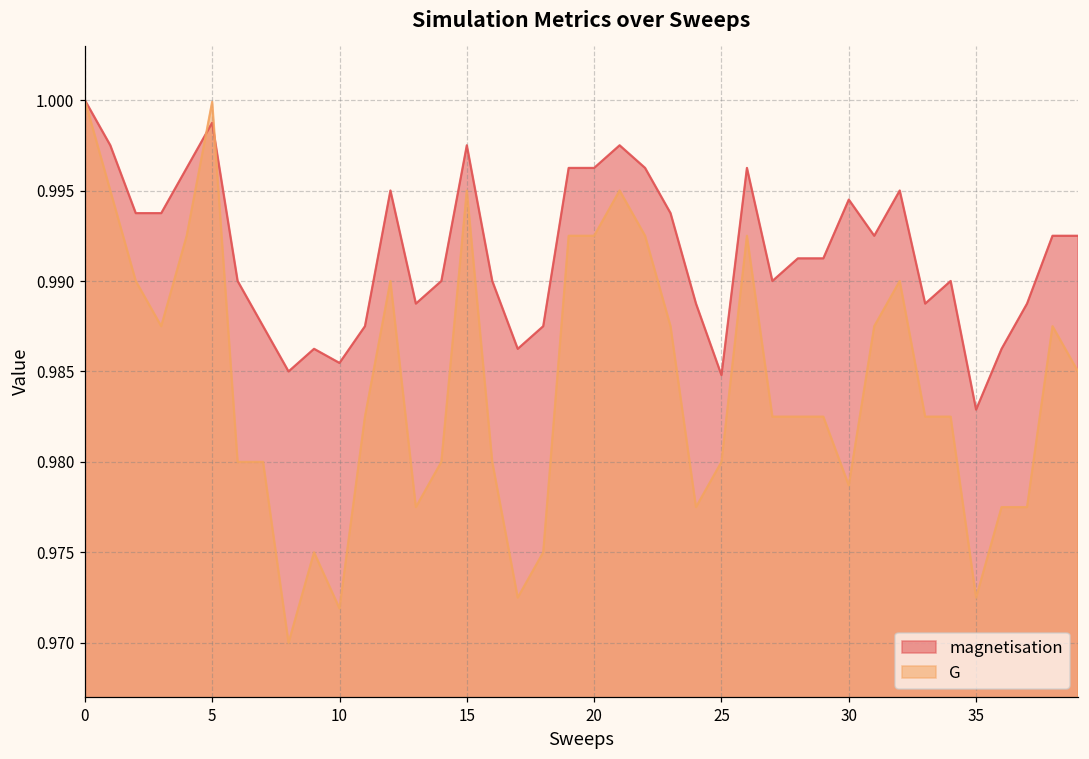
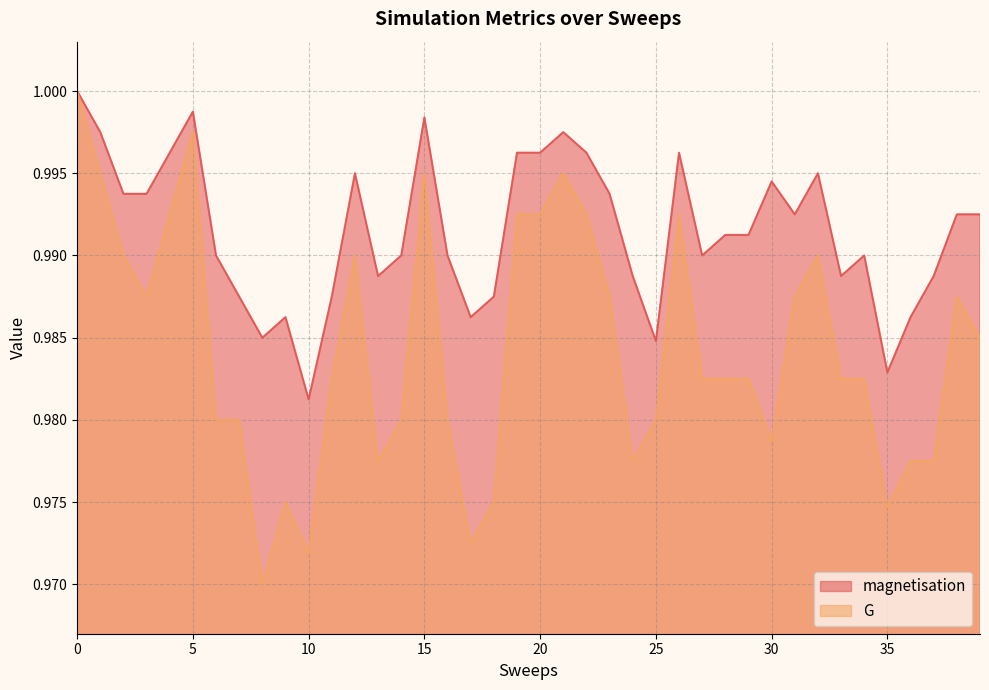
G, 5: 0.9999 -> 0.9975
magnetisation, 10: 0.9855 -> 0.9813
magnetisation, 15: 0.9975 -> 0.9984
G, 35: 0.9725 -> 0.9747
